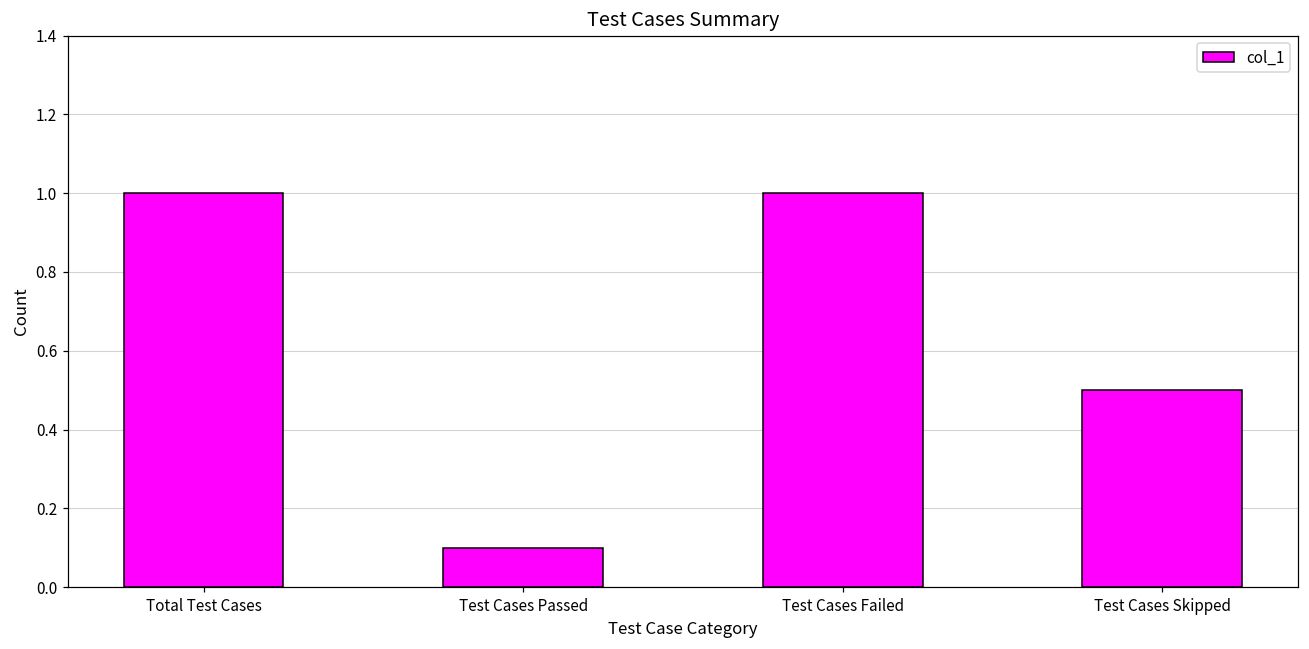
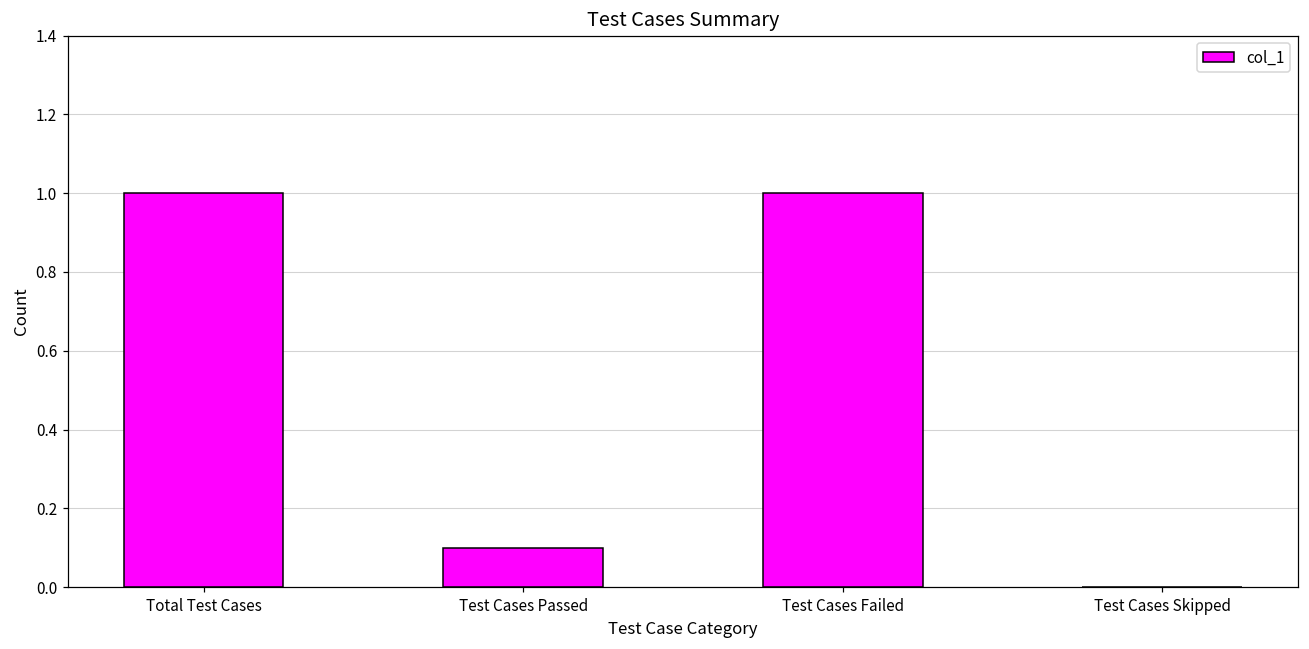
Test Cases Skipped: 0.5 -> 0.0
